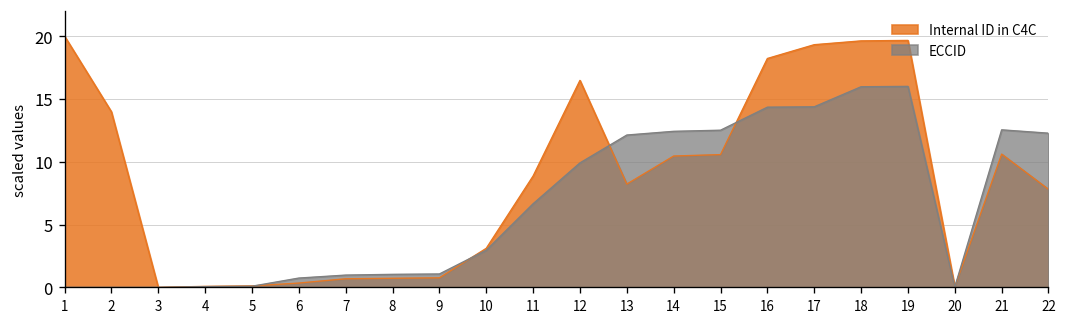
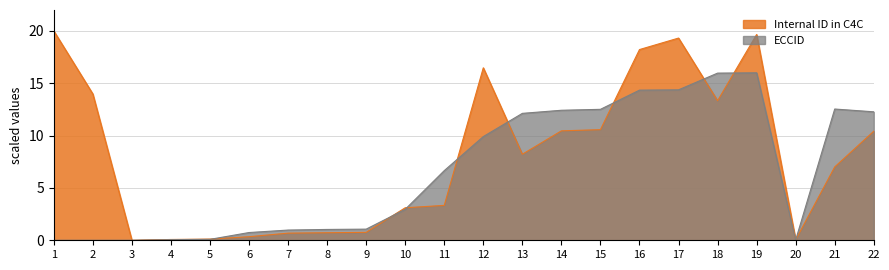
Internal ID in C4C, 11: 8.9 -> 3.3
Internal ID in C4C, 18: 19.6 -> 13.3
Internal ID in C4C, 21: 10.6 -> 7.0
Internal ID in C4C, 22: 7.8 -> 10.4
